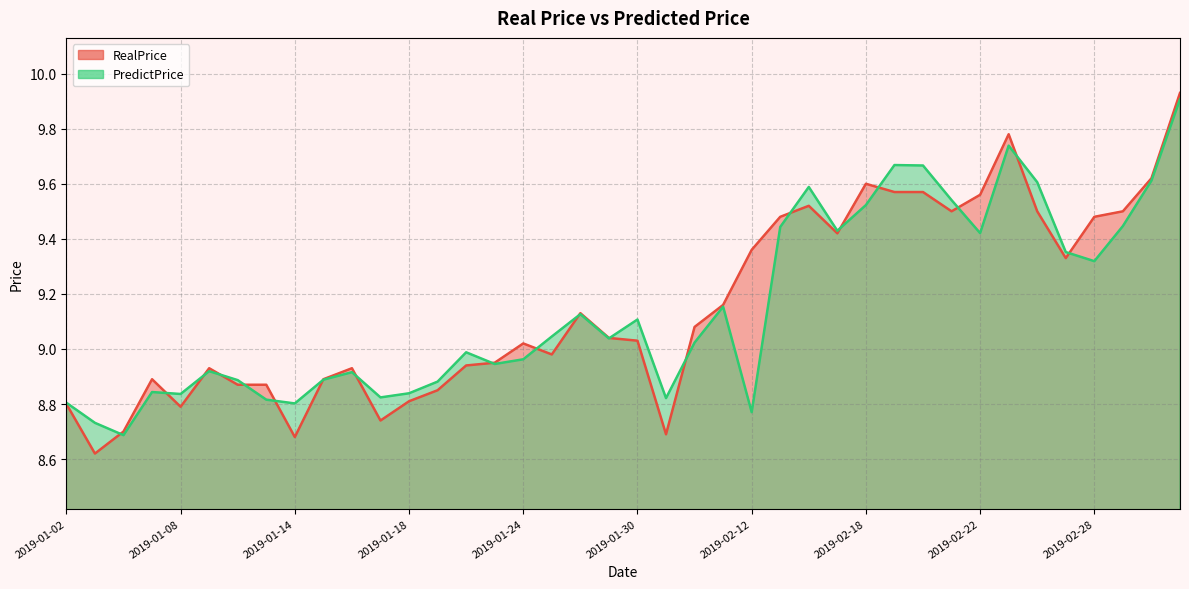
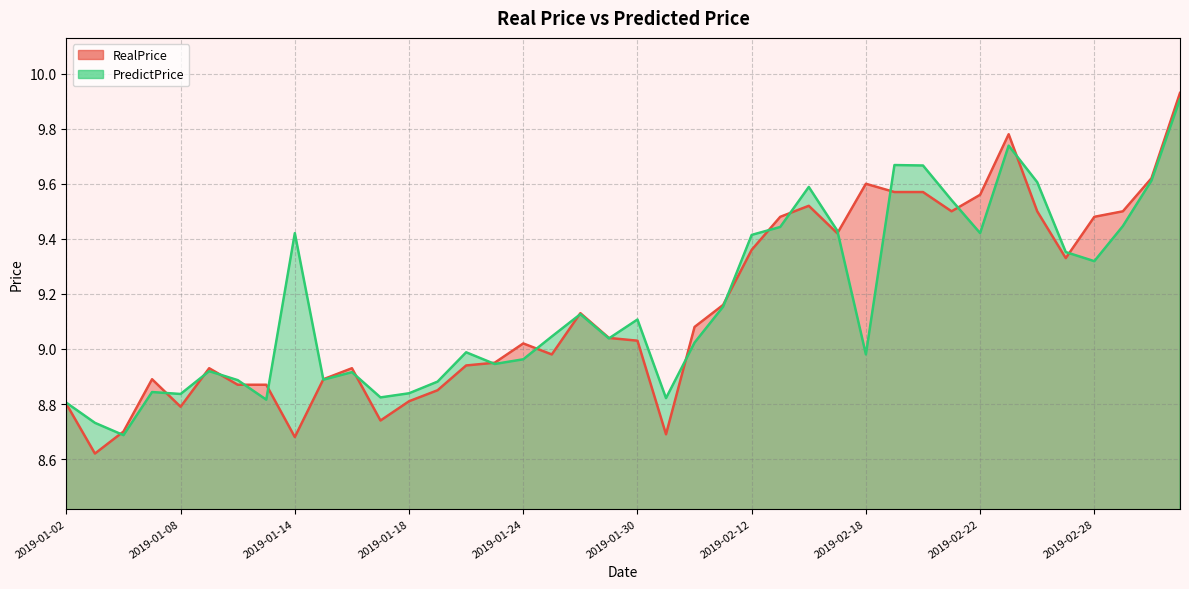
PredictPrice, 2019-01-14: 8.80 -> 9.42
PredictPrice, 2019-02-12: 8.77 -> 9.41
PredictPrice, 2019-02-18: 9.52 -> 8.98
